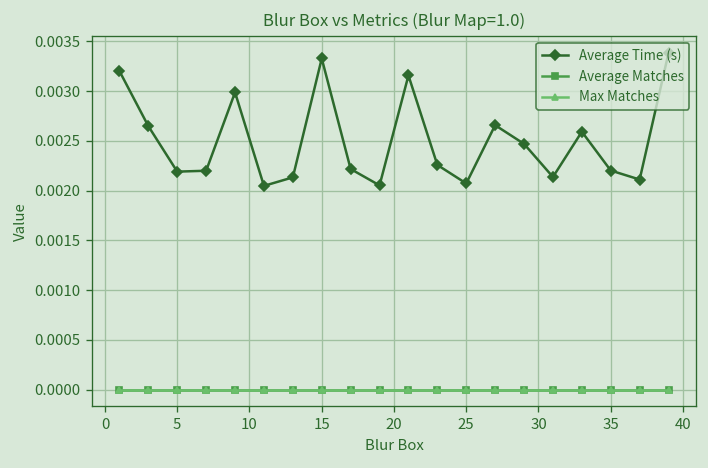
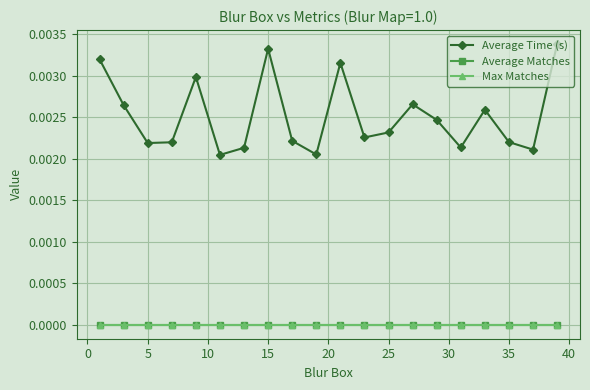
Average Time (s), 25: 0.0021 -> 0.0023
